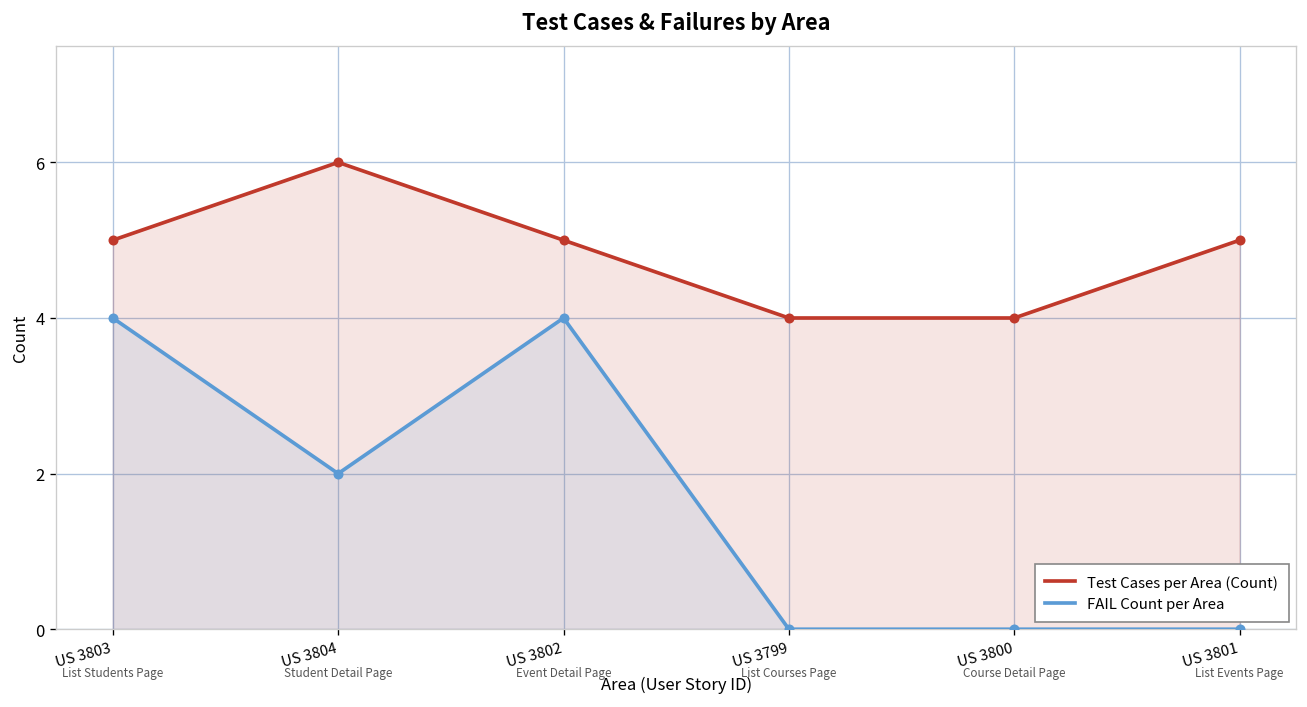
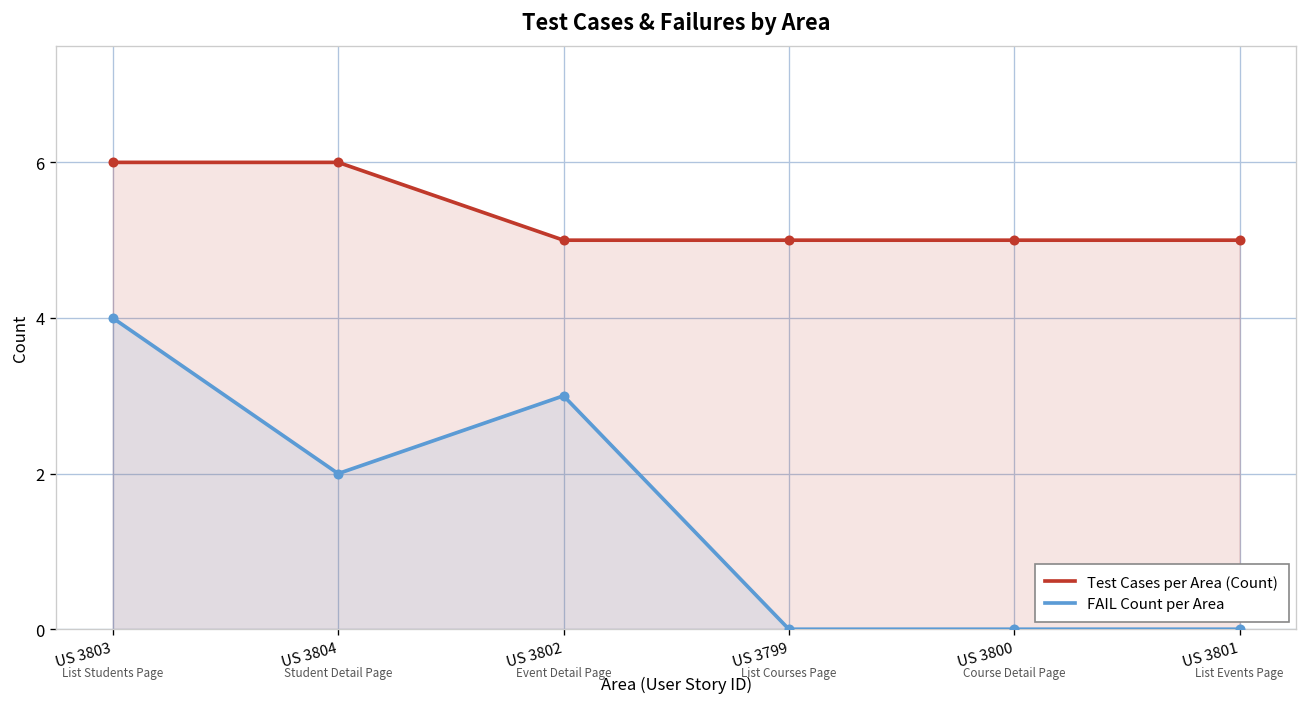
Test Cases per Area (Count), US 3803: 5 -> 6
FAIL Count per Area, US 3802: 4 -> 3
Test Cases per Area (Count), US 3799: 4 -> 5
Test Cases per Area (Count), US 3800: 4 -> 5
